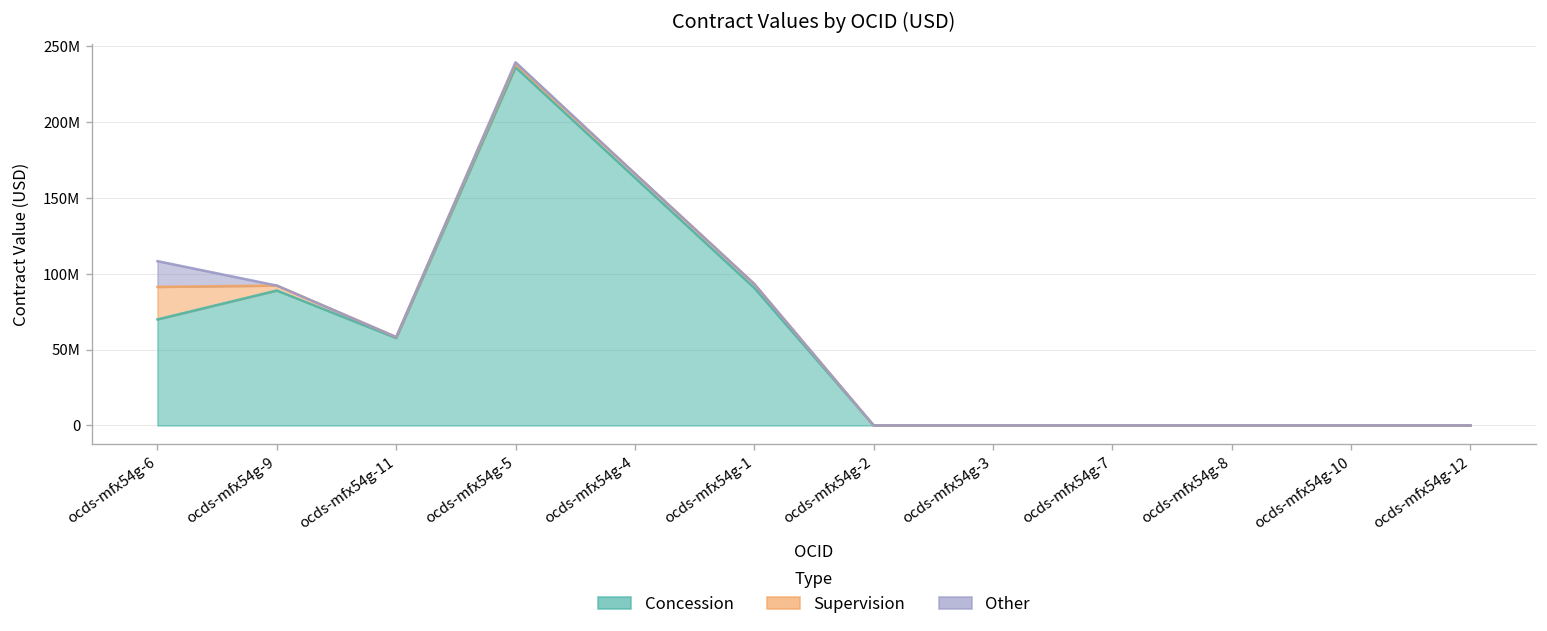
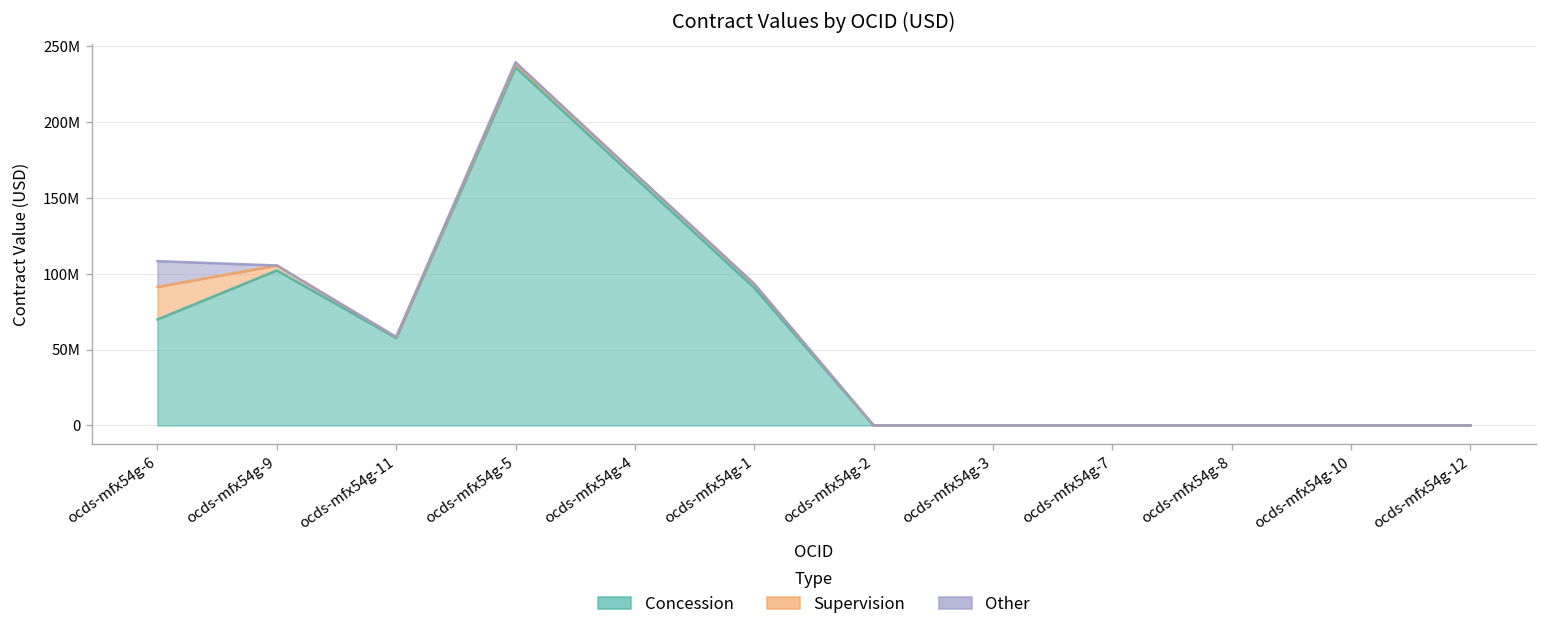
Concession, ocds-mfx54g-9: 89000000 -> 102000000
